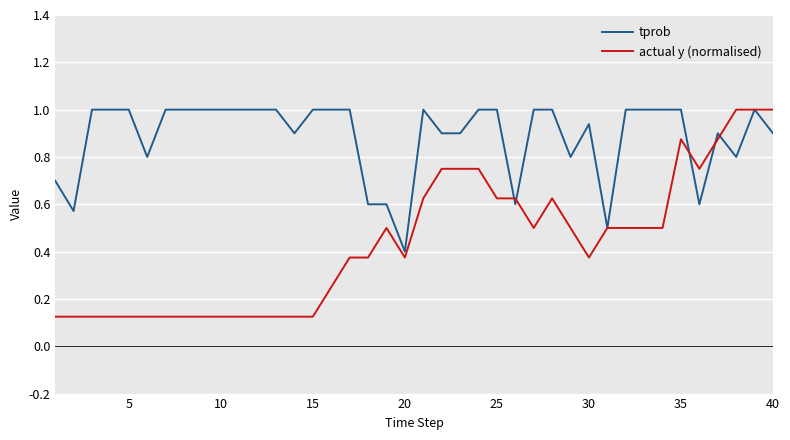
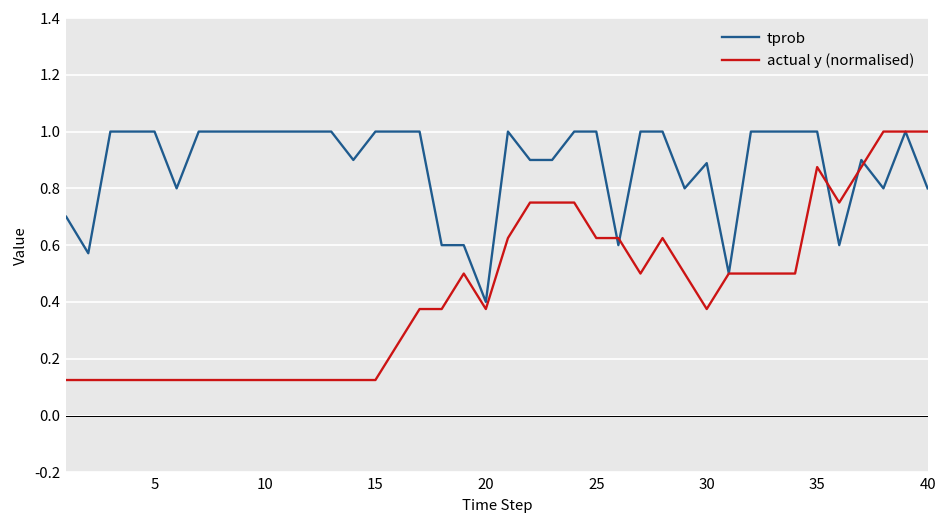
tprob, 30: 0.94 -> 0.89
tprob, 40: 0.9 -> 0.8
